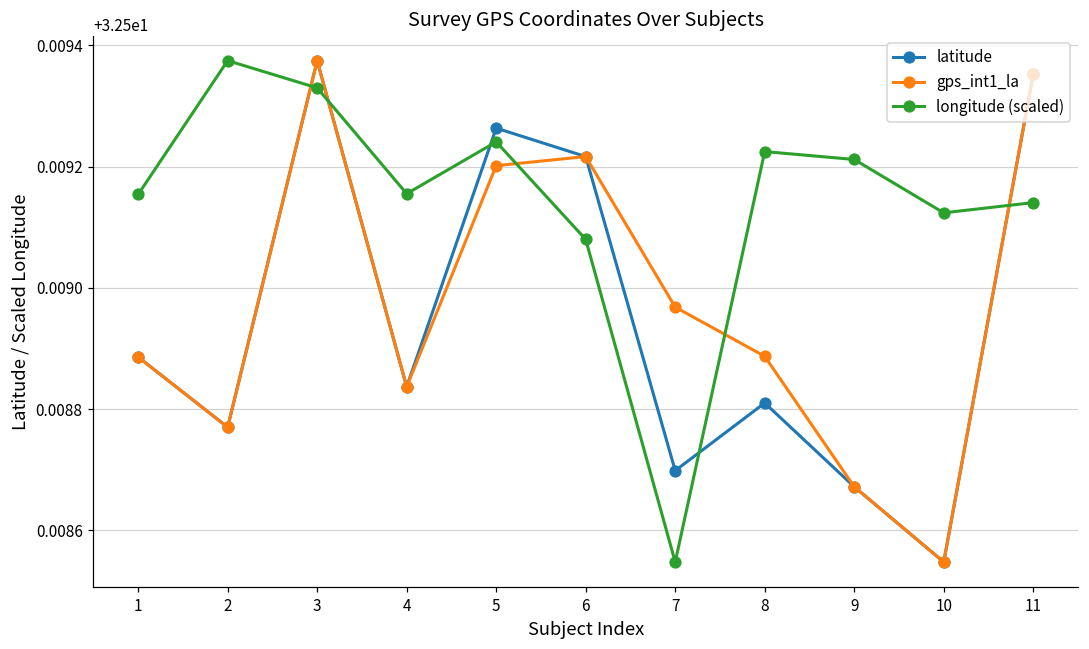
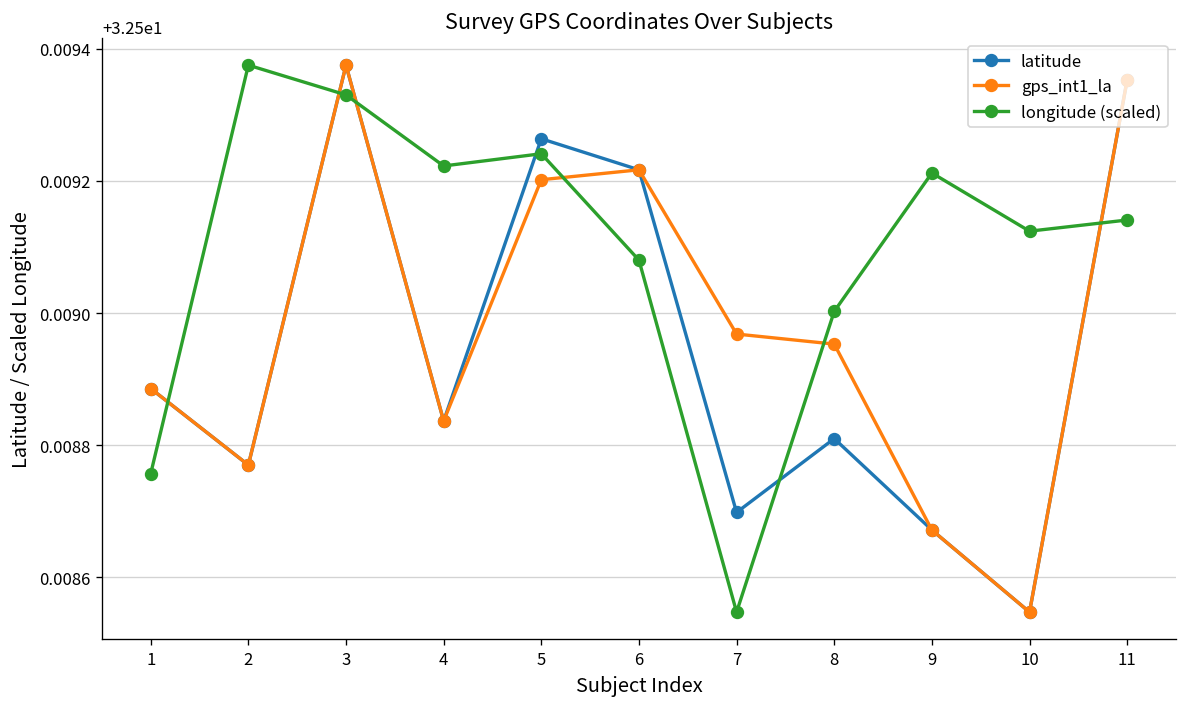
longitude (scaled), 1: 32.50915 -> 32.50876
longitude (scaled), 4: 32.50916 -> 32.50922
gps_int1_la, 8: 32.50889 -> 32.50895
longitude (scaled), 8: 32.50922 -> 32.50900
